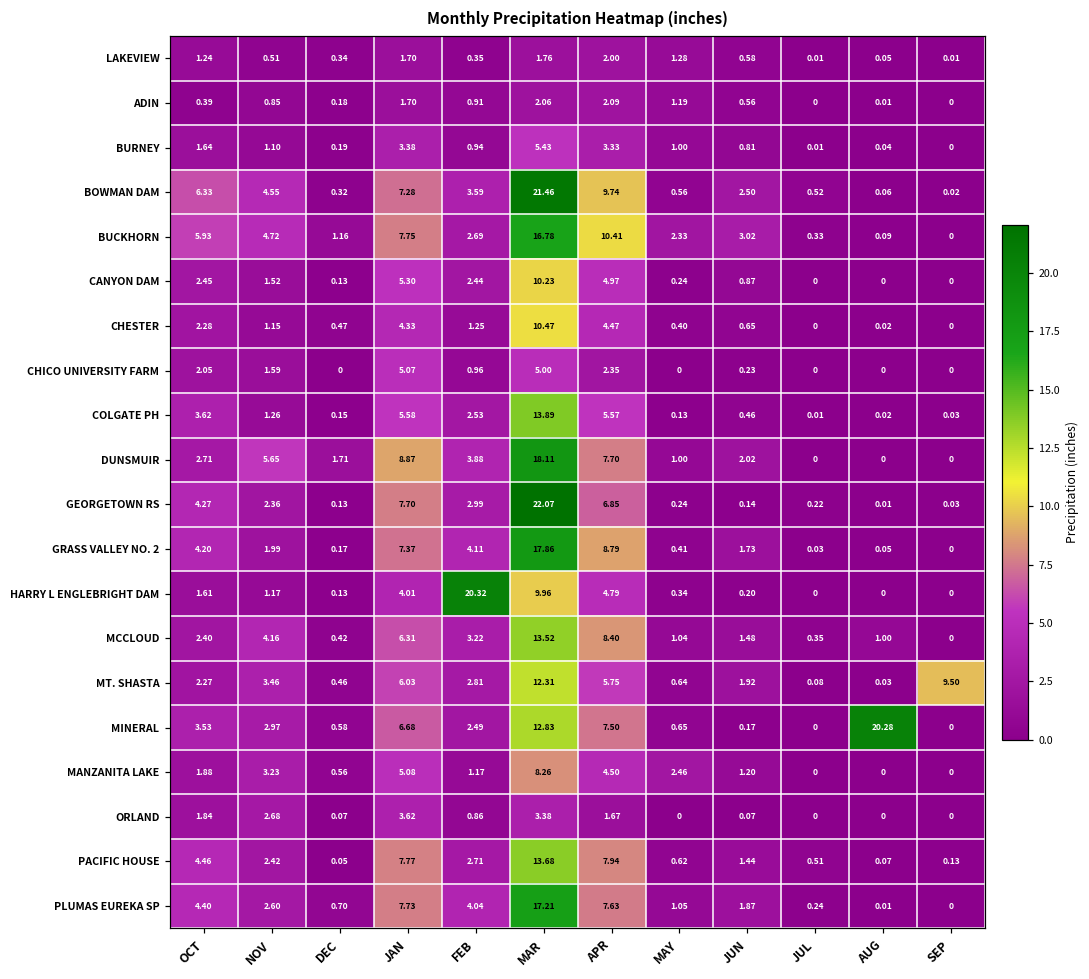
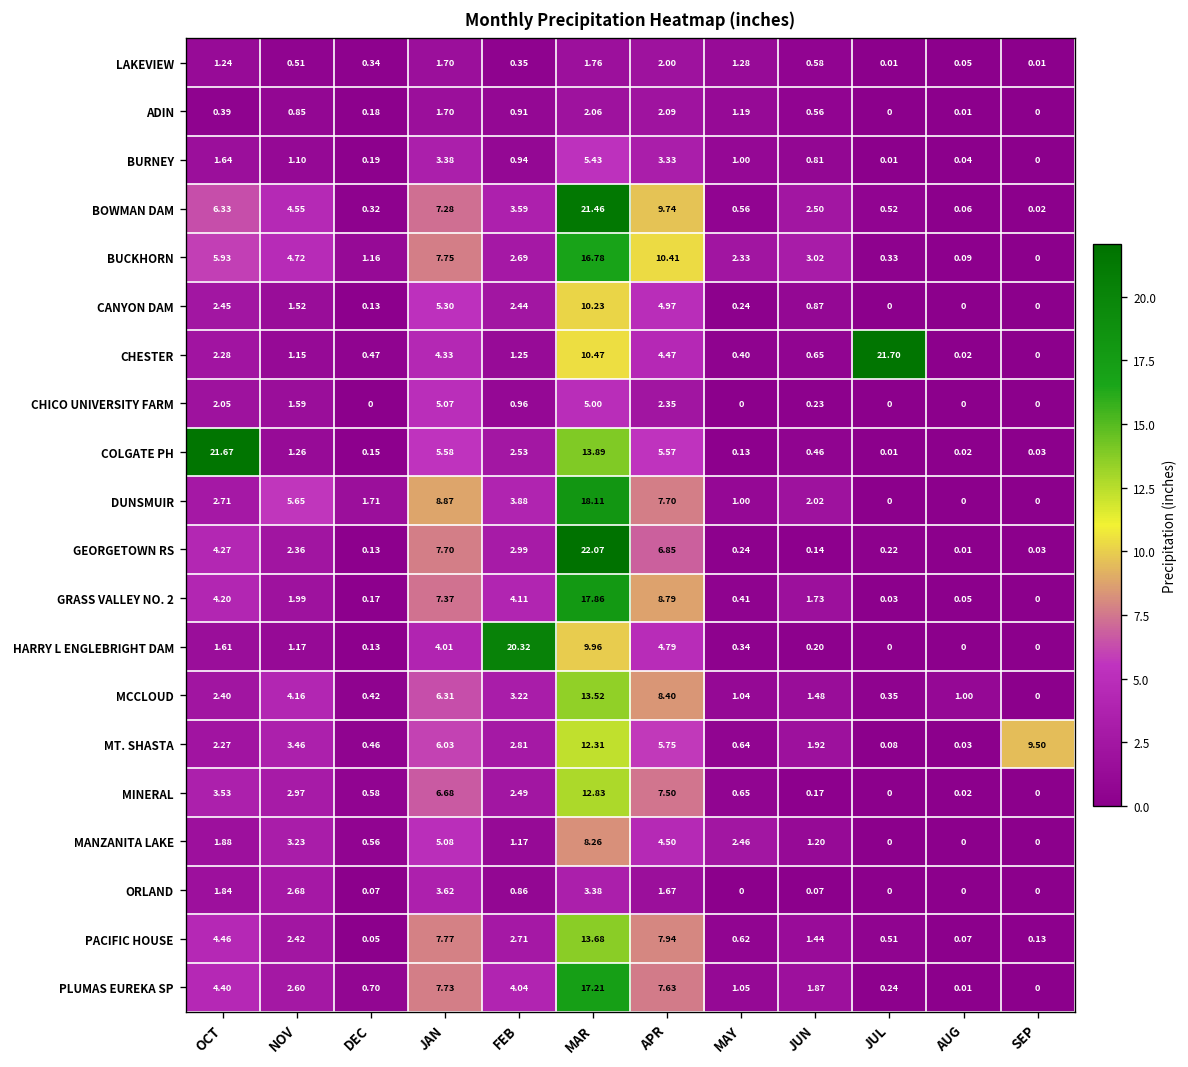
CHESTER, JUL: 0 -> 21.70
COLGATE PH, OCT: 3.62 -> 21.67
MINERAL, AUG: 20.28 -> 0.02
